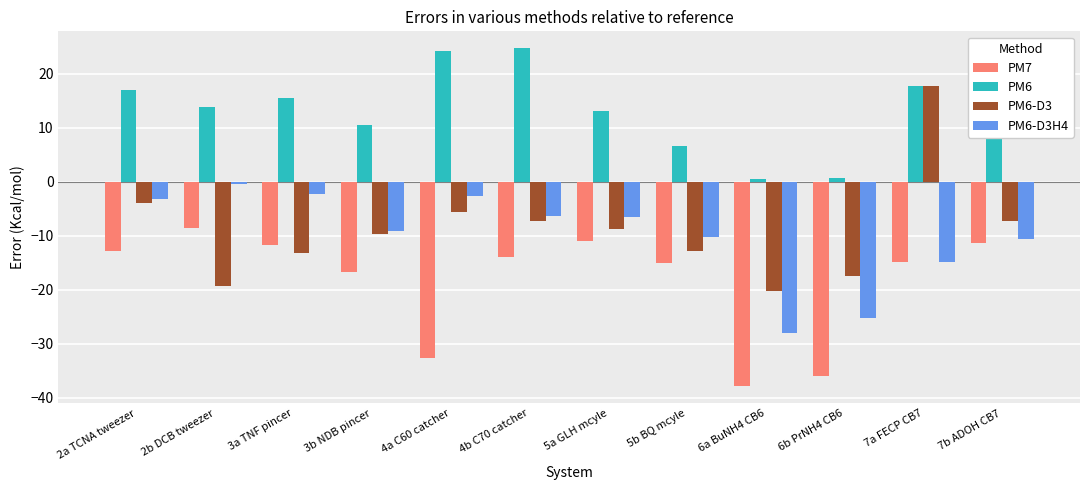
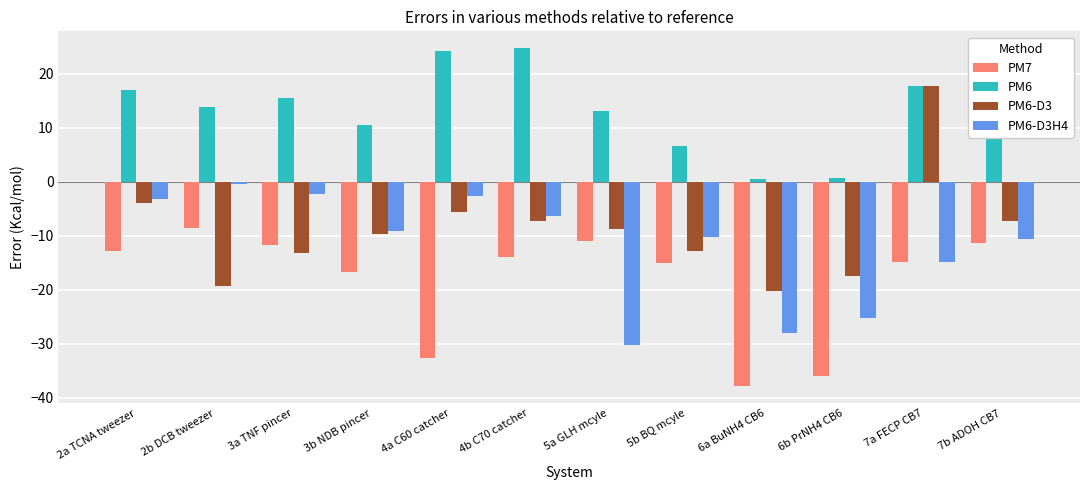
PM6-D3H4, 5a GLH mcyle: -7 -> -30
